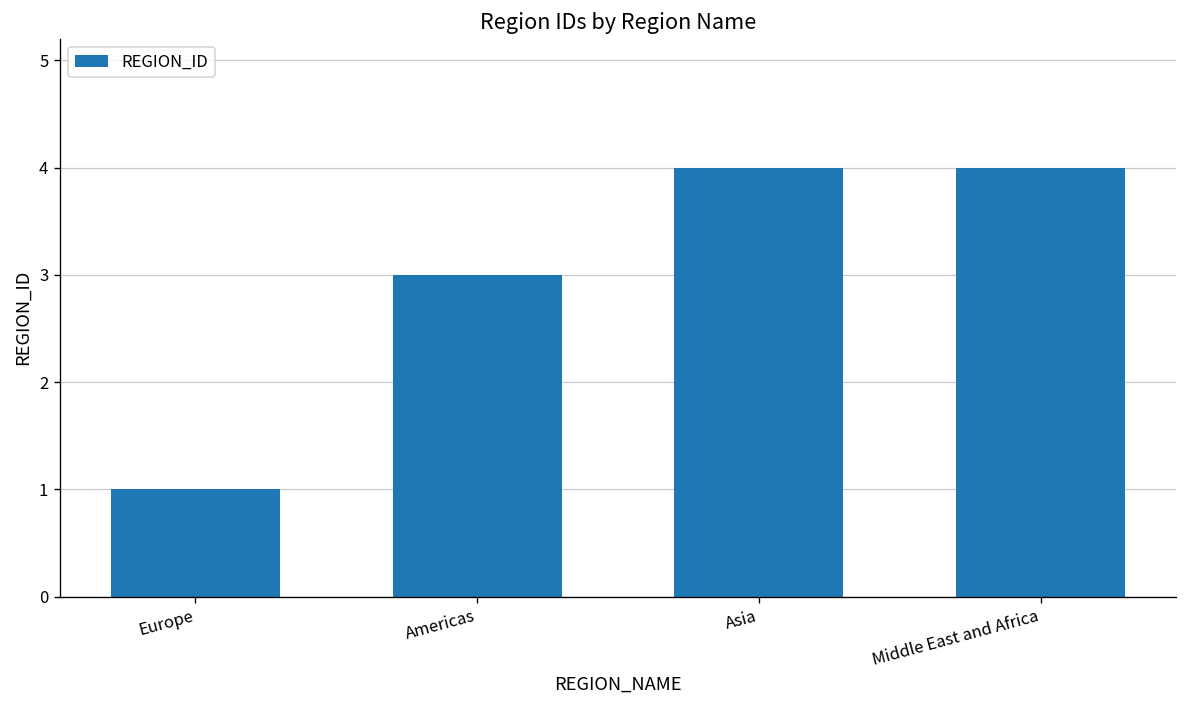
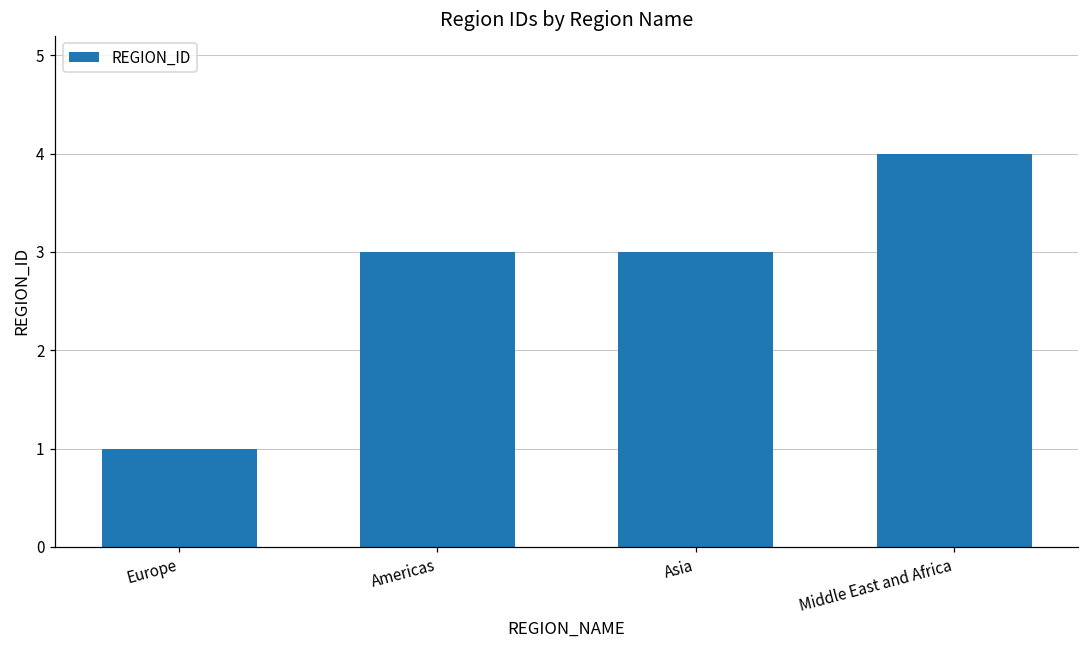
Asia: 4 -> 3
